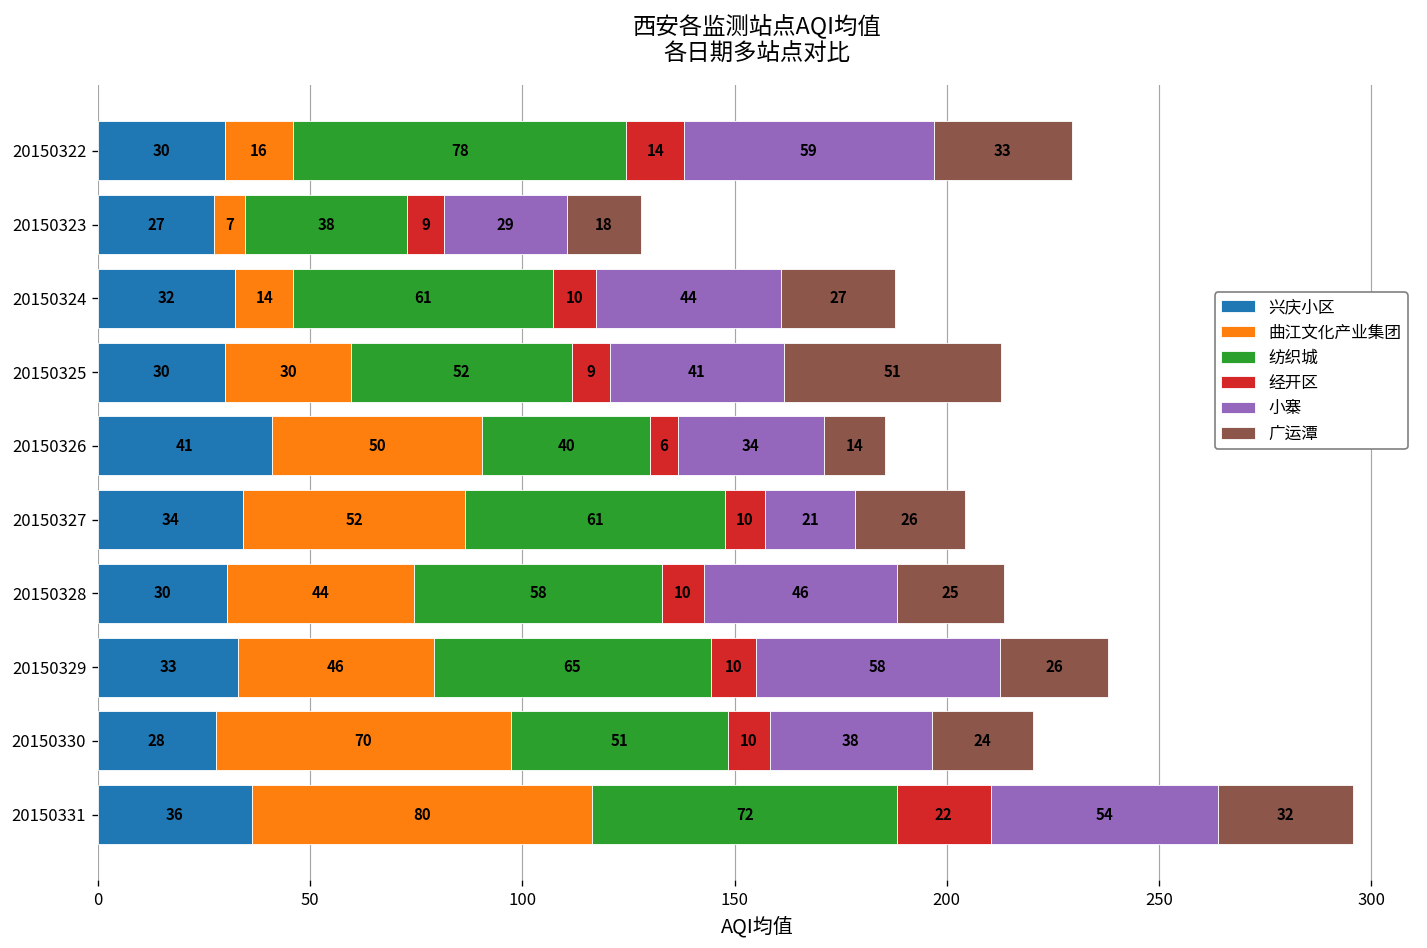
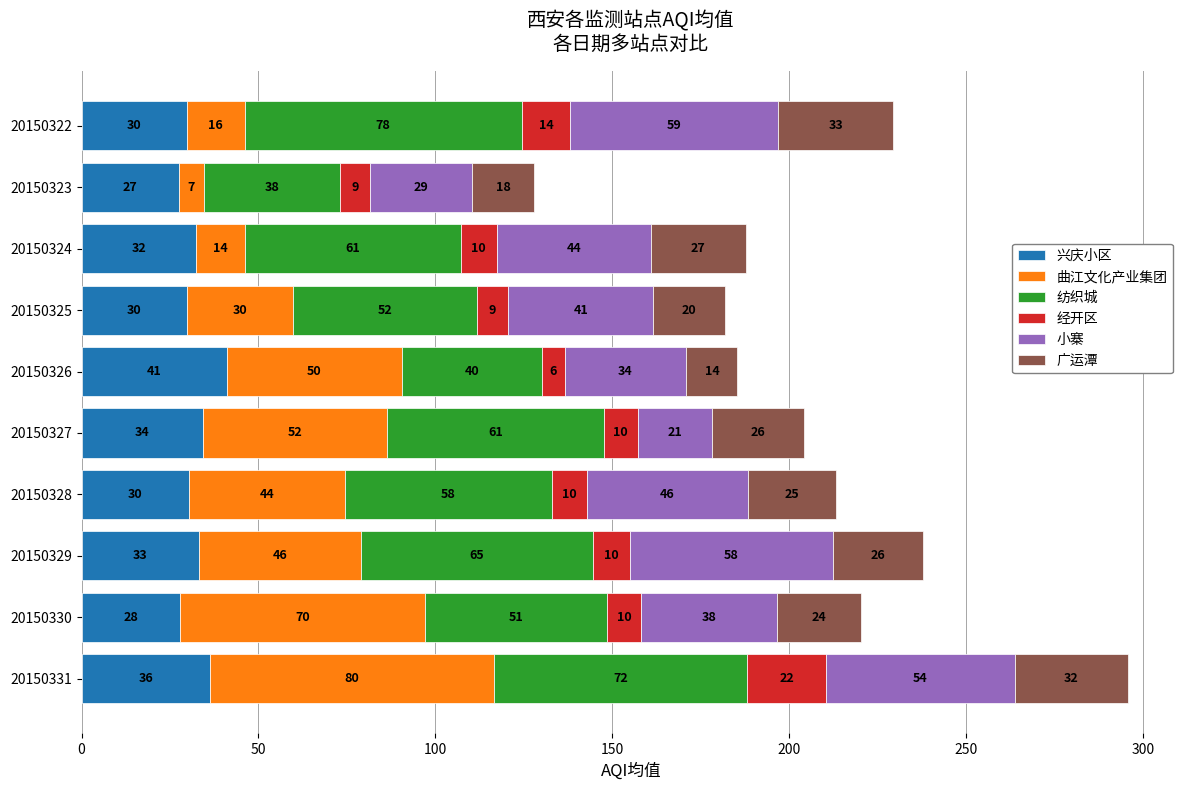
广运潭, 20150325: 51 -> 20
